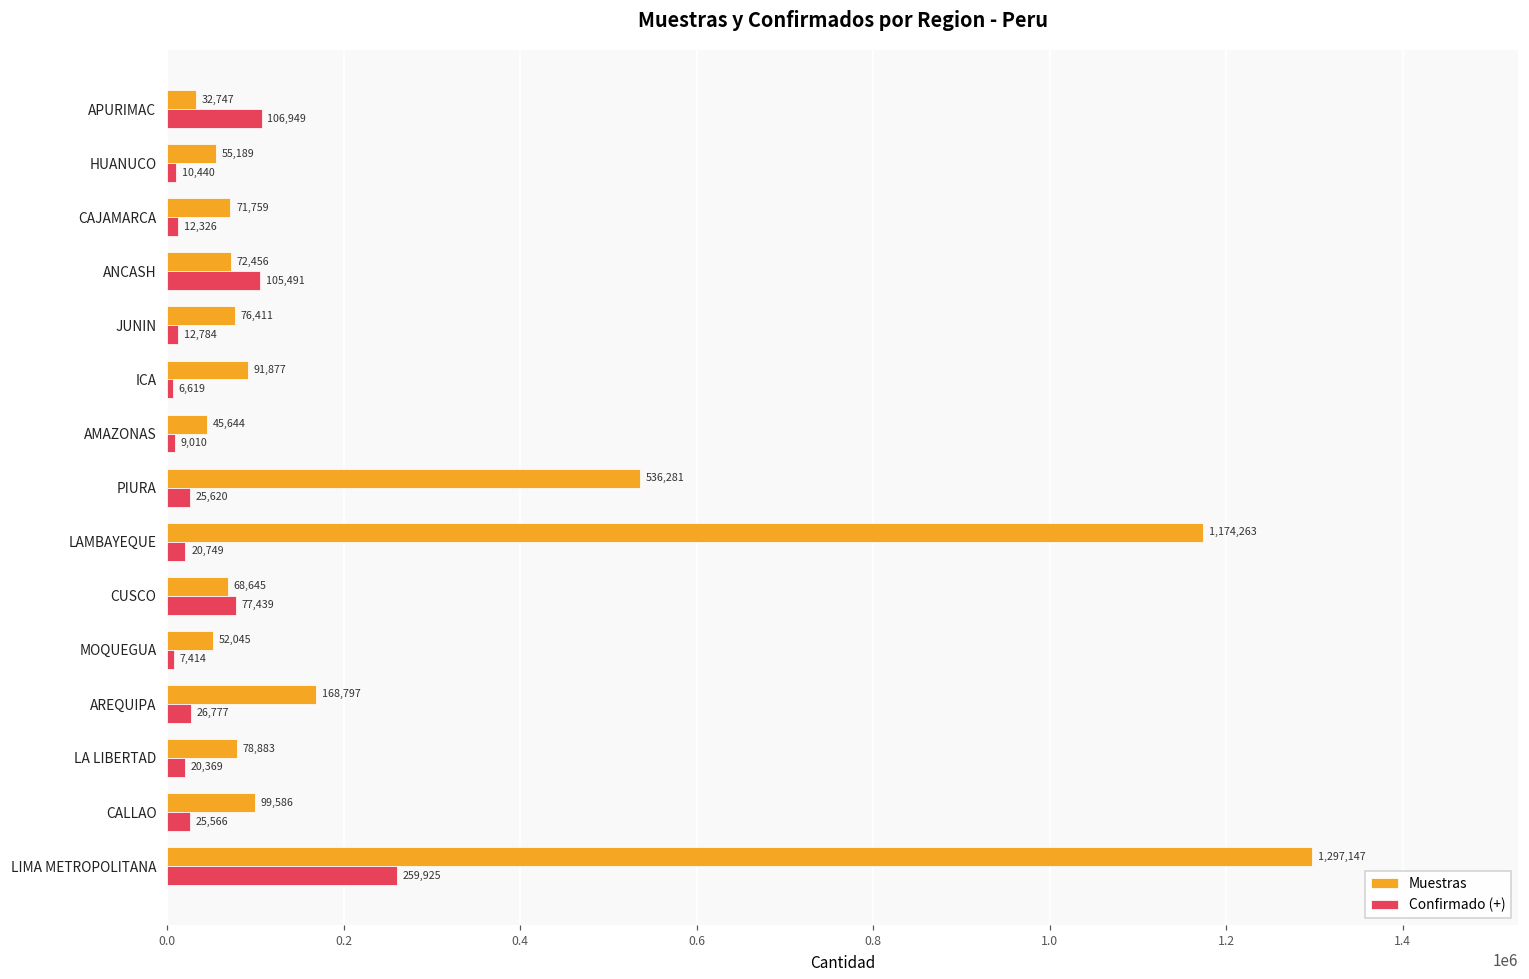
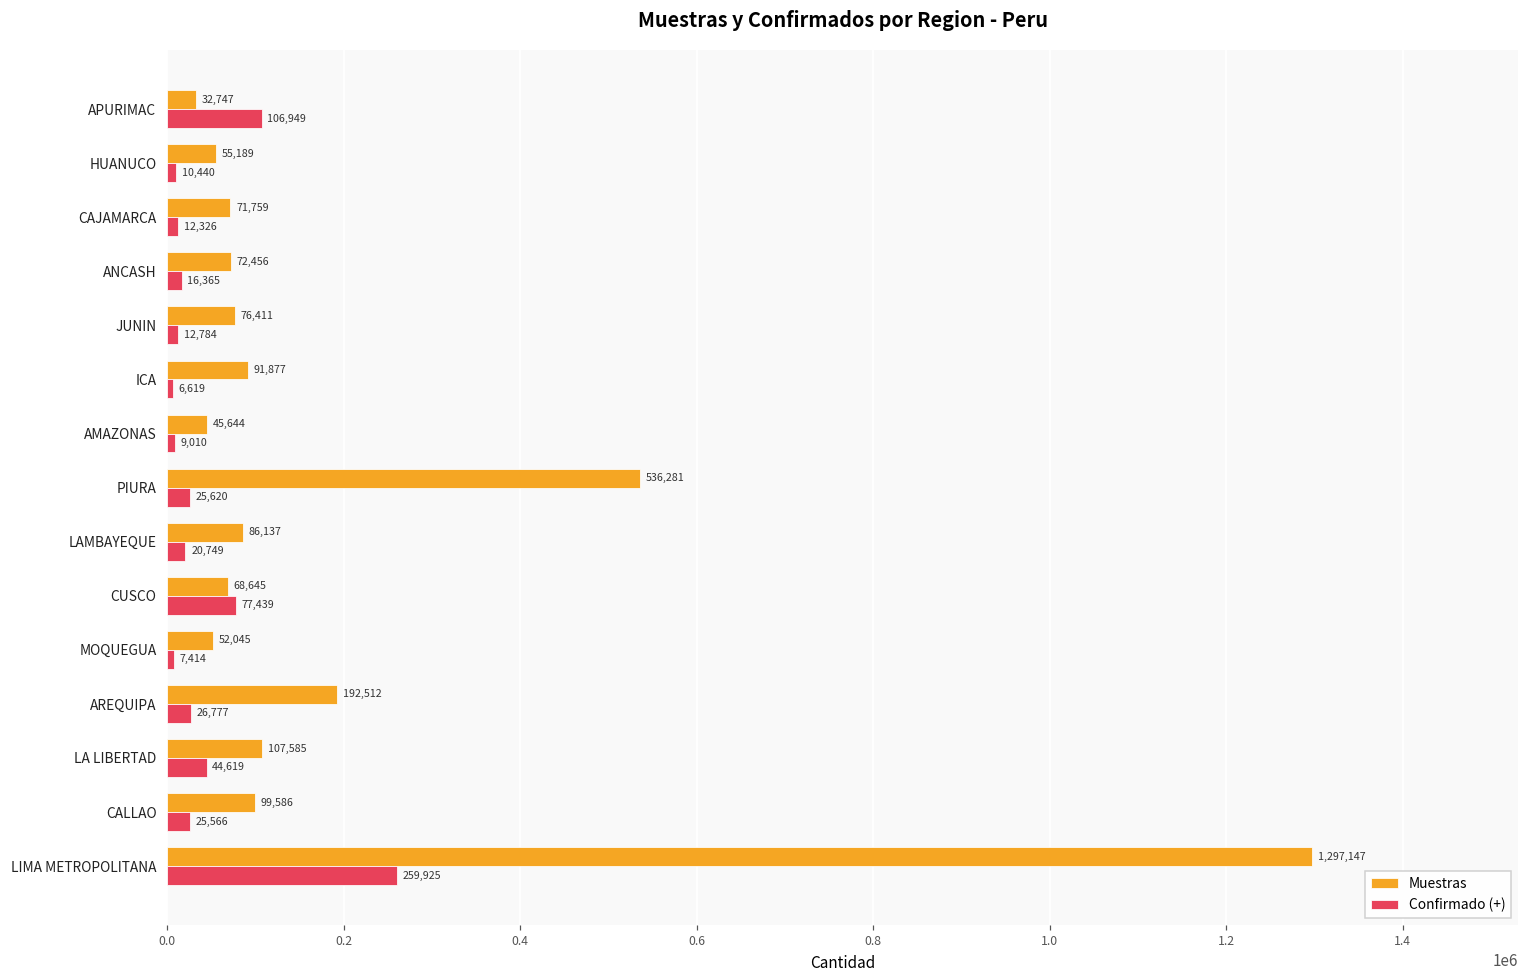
Confirmado (+), ANCASH: 105,491 -> 16,365
Muestras, LAMBAYEQUE: 1,174,263 -> 86,137
Muestras, AREQUIPA: 168,797 -> 192,512
Muestras, LA LIBERTAD: 78,883 -> 107,585
Confirmado (+), LA LIBERTAD: 20,369 -> 44,619
